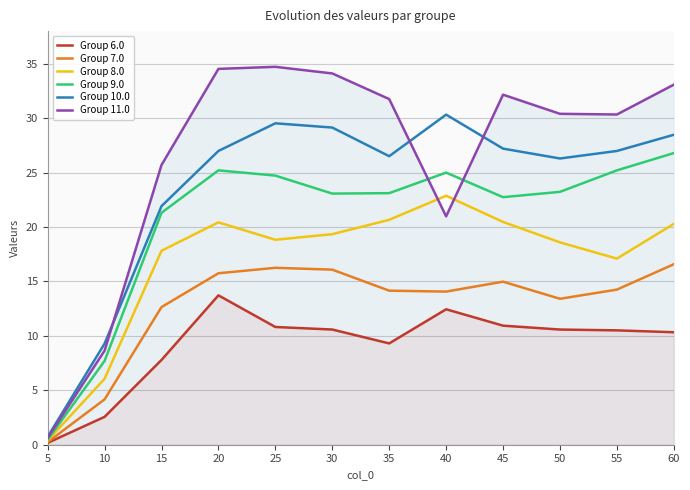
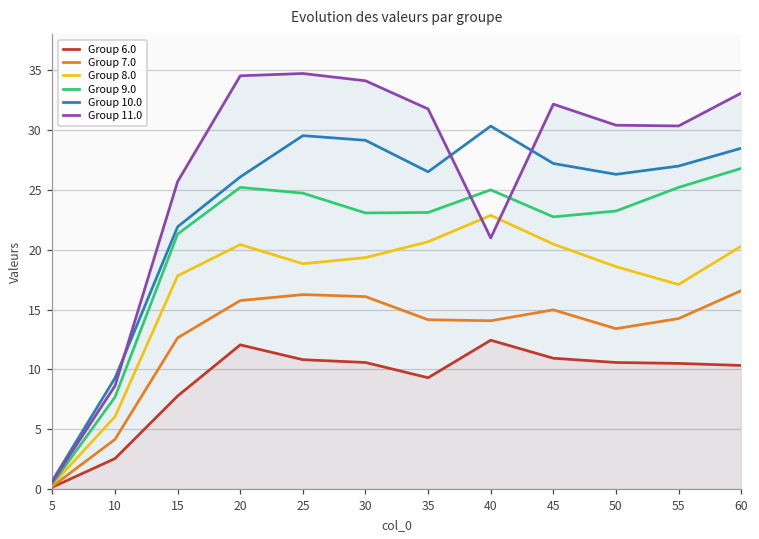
Group 6.0, 20: 13.7 -> 12.1
Group 10.0, 20: 27.0 -> 26.1
